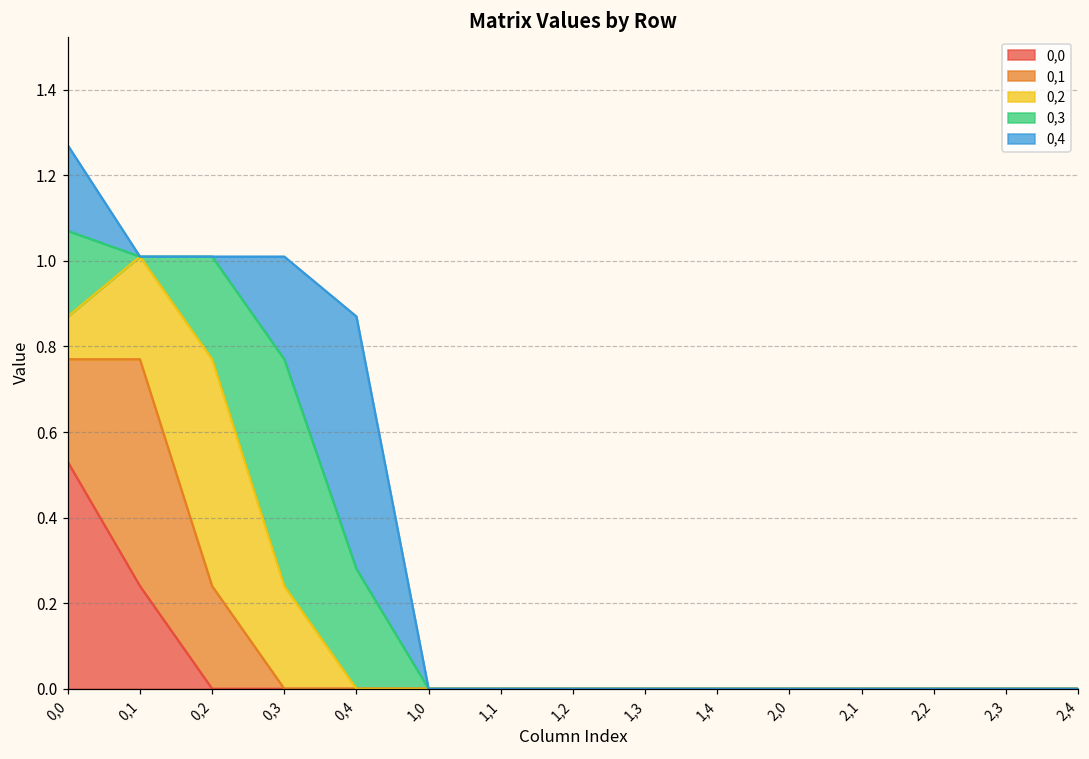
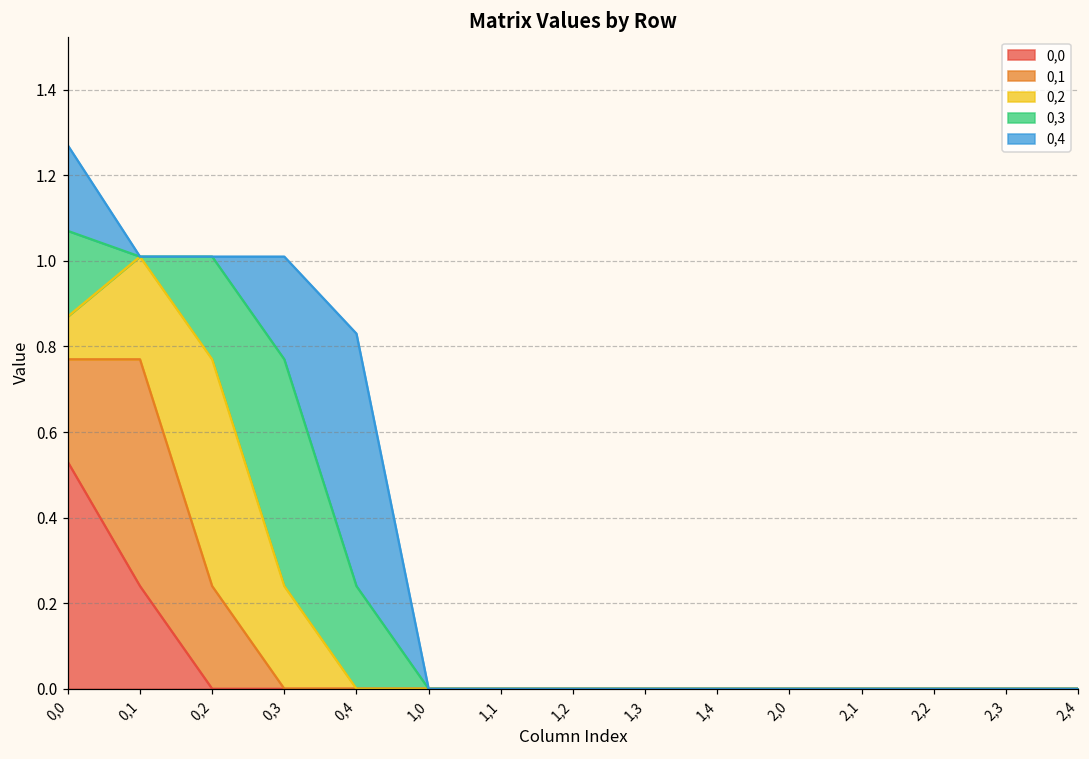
0,3, 0,4: 0.28 -> 0.24
